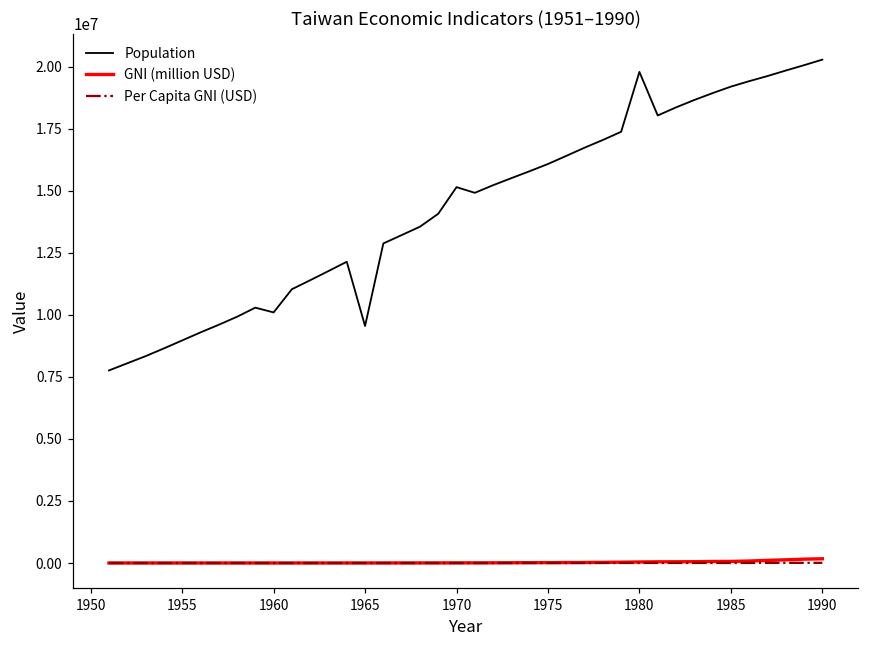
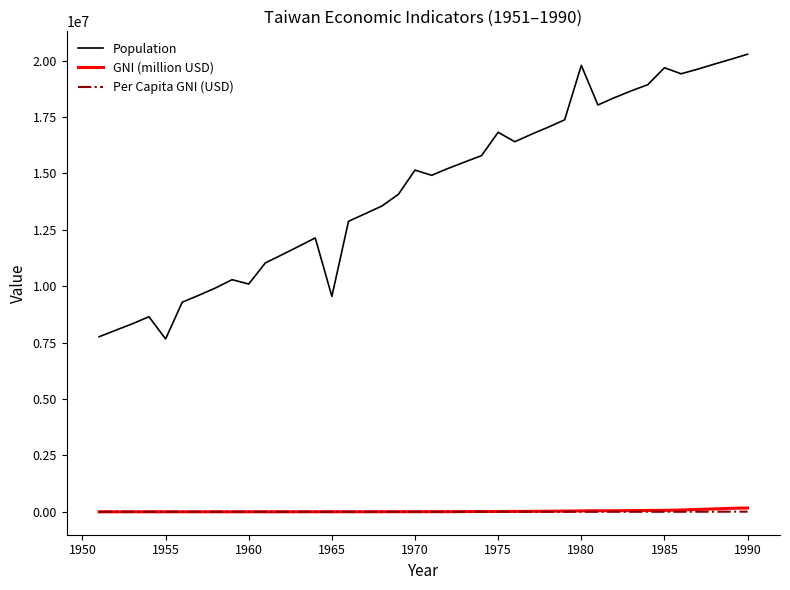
Population, 1955: 9000000 -> 7700000
Population, 1975: 16100000 -> 16800000
Population, 1985: 19200000 -> 19700000
